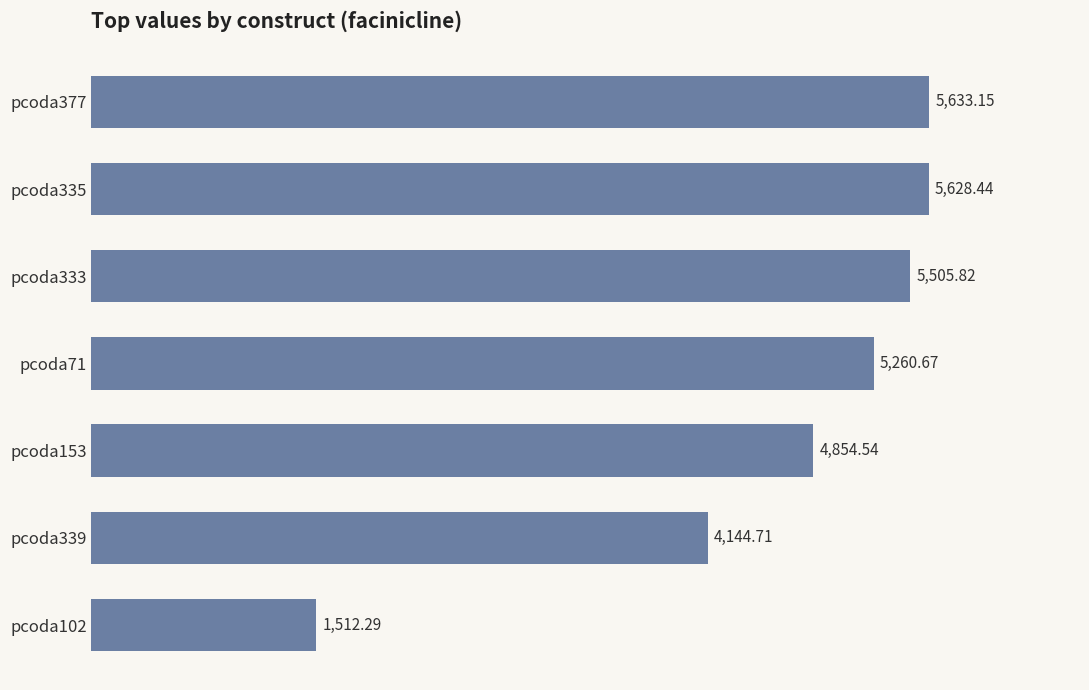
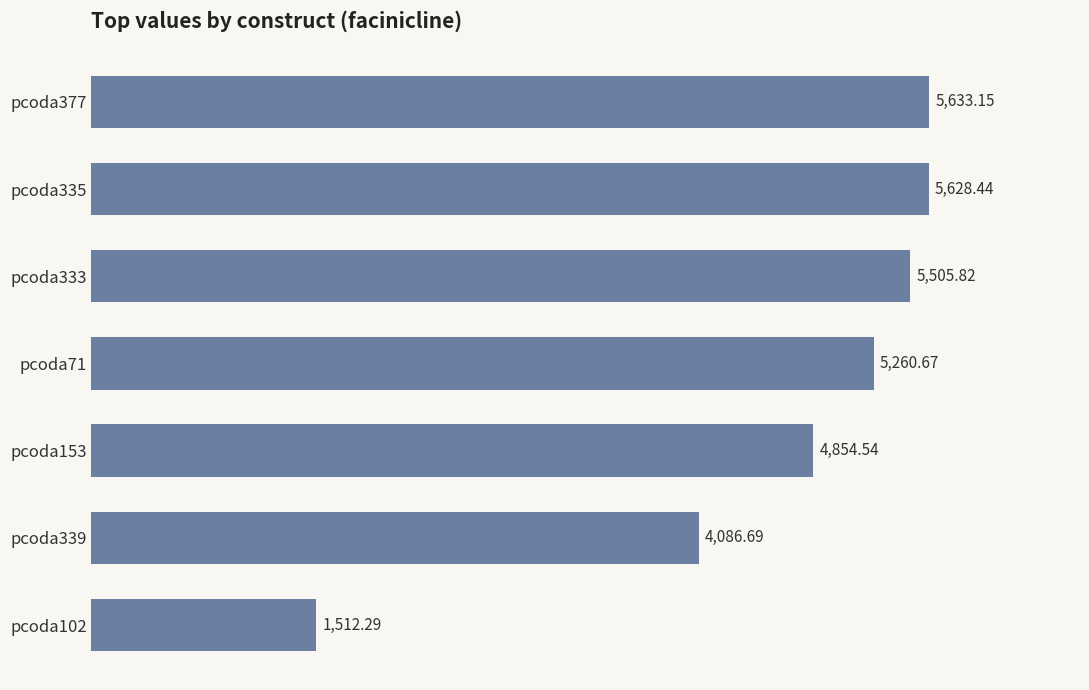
pcoda339: 4,144.71 -> 4,086.69
